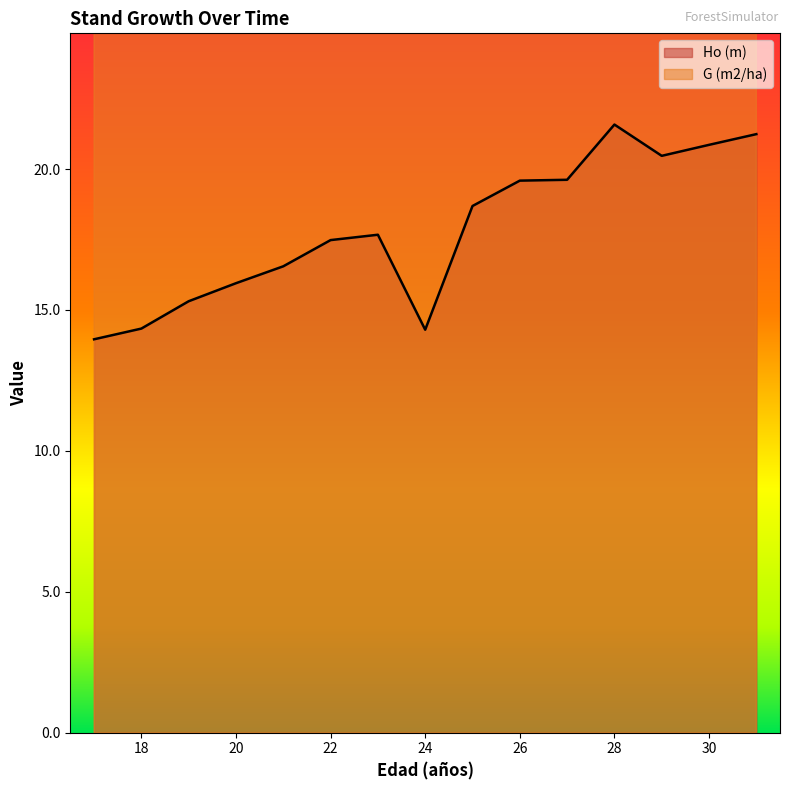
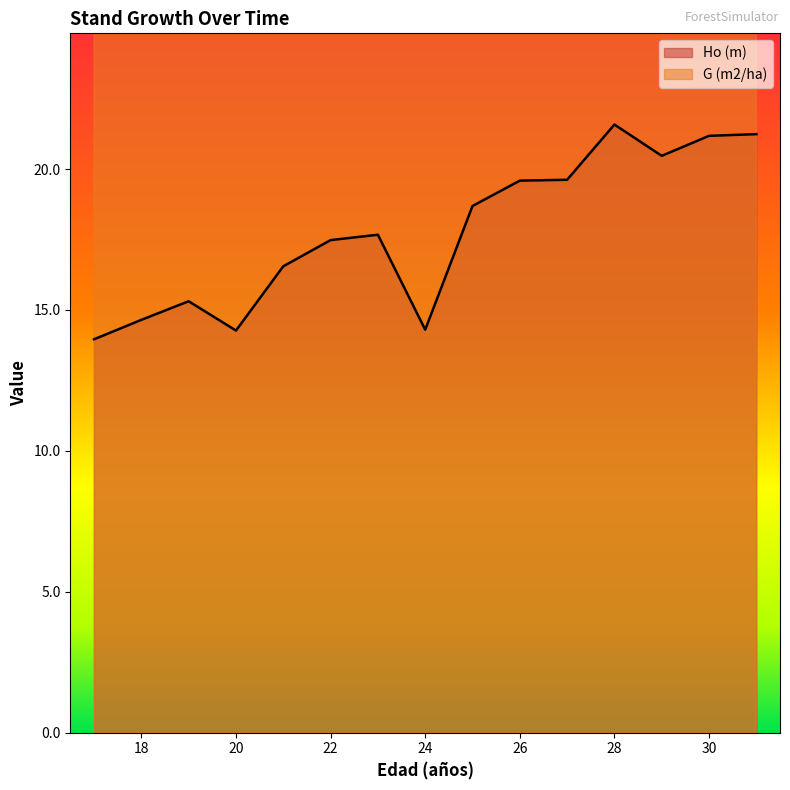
Ho (m), 18: 14.3 -> 14.7
Ho (m), 20: 16.0 -> 14.3
Ho (m), 30: 20.9 -> 21.2
